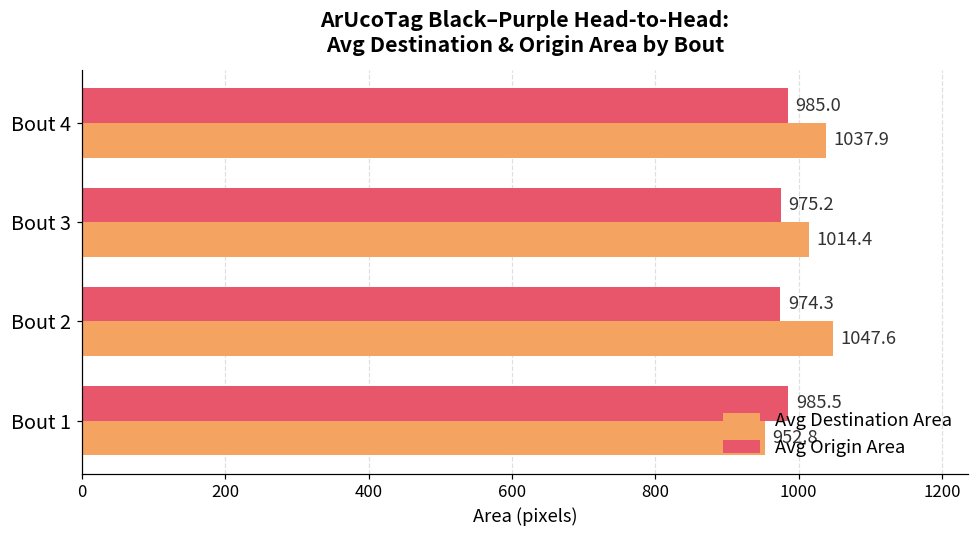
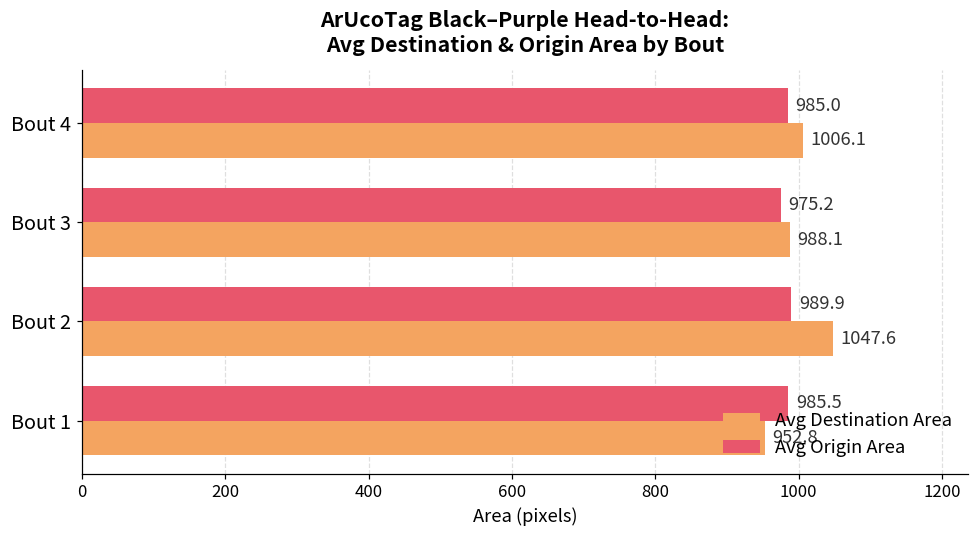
Avg Destination Area, Bout 4: 1037.9 -> 1006.1
Avg Destination Area, Bout 3: 1014.4 -> 988.1
Avg Origin Area, Bout 2: 974.3 -> 989.9
